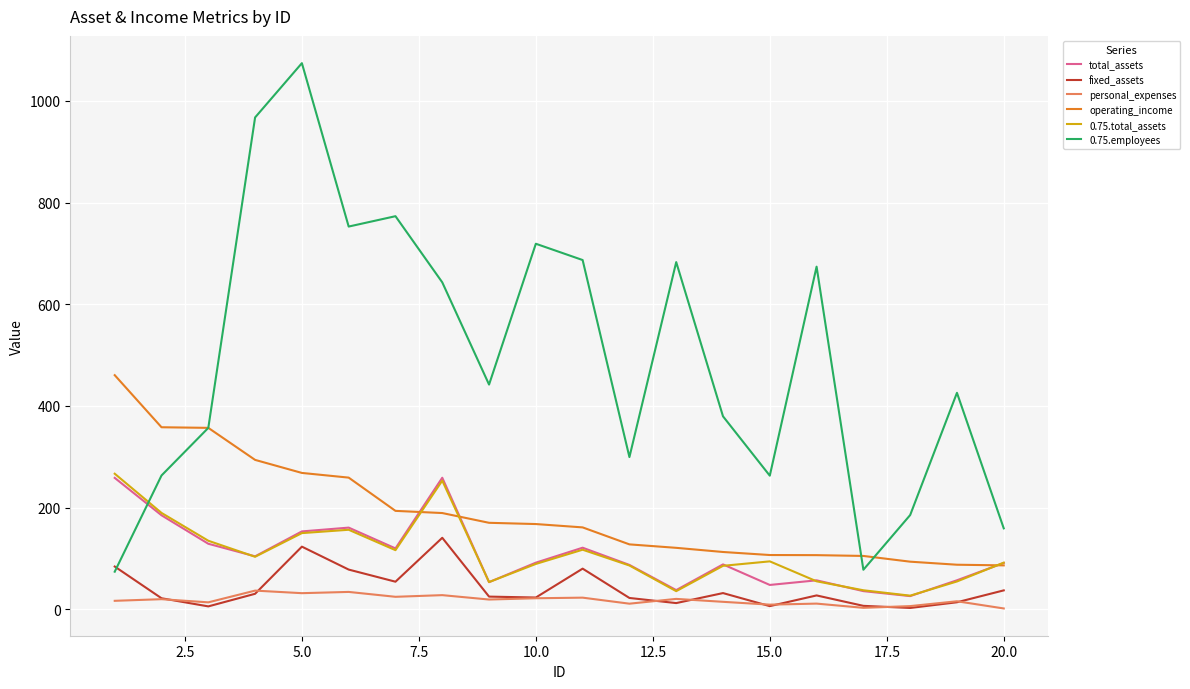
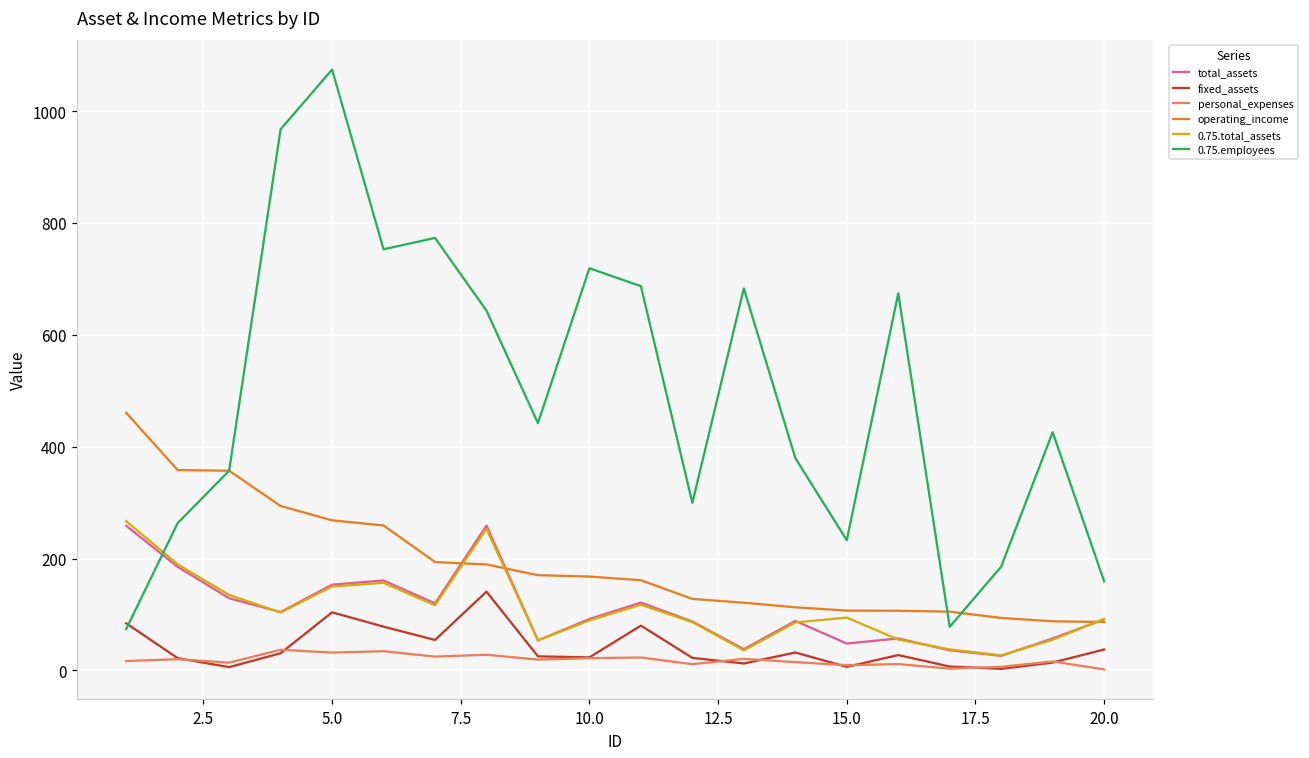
fixed_assets, 5.0: 120 -> 100
0.75.employees, 15.0: 260 -> 230
